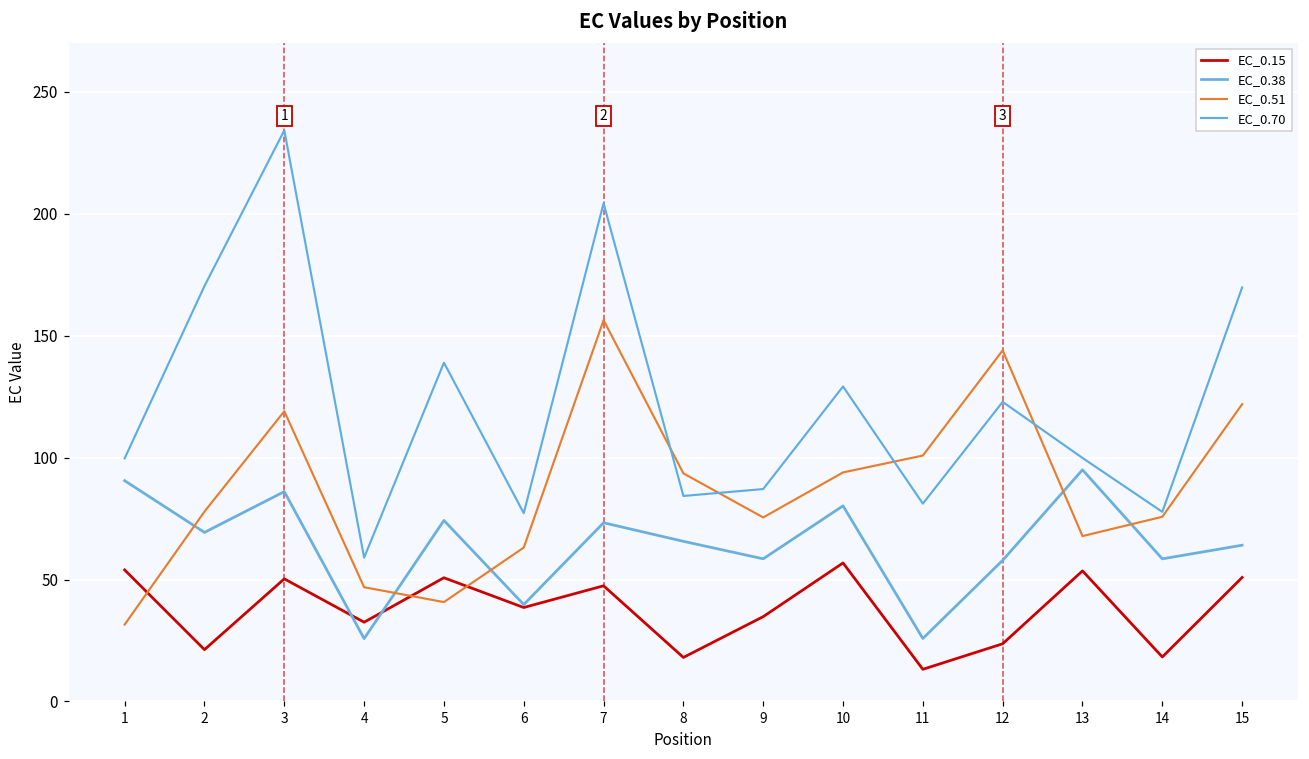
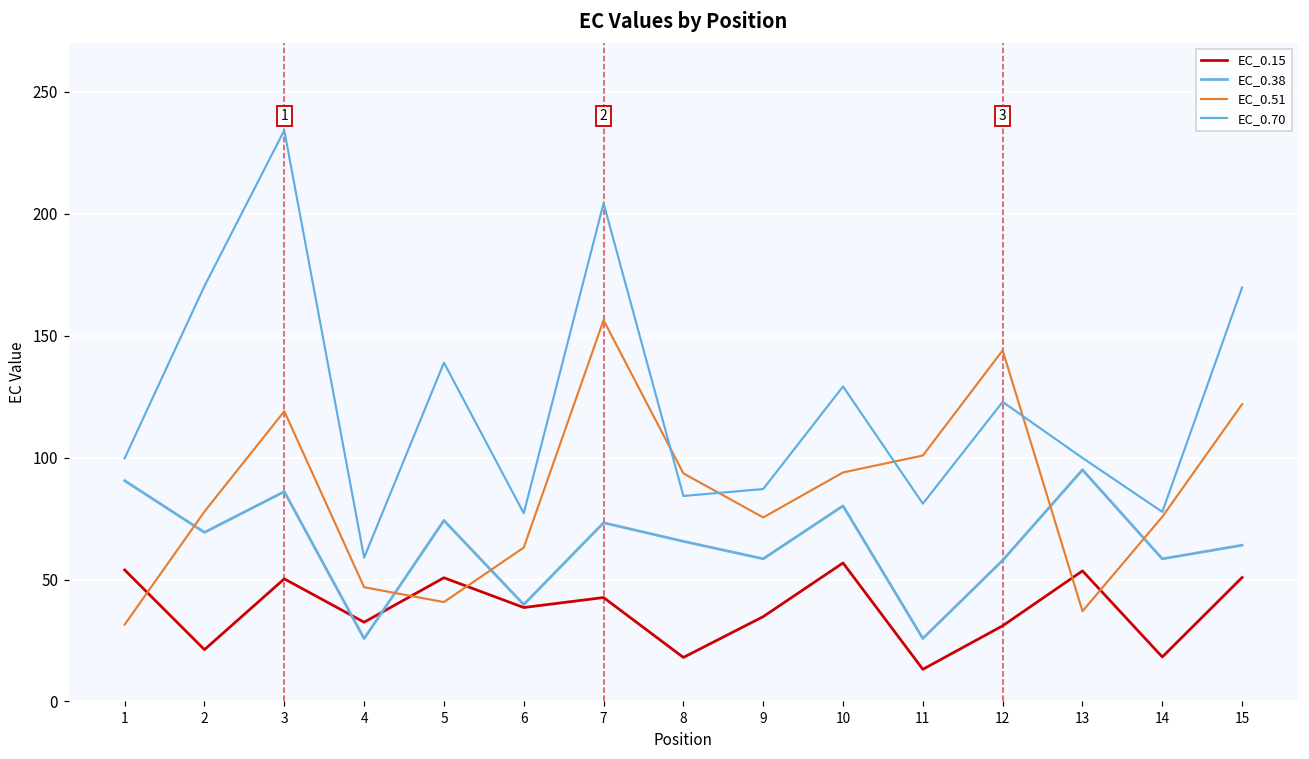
EC_0.15, 7: 47 -> 43
EC_0.15, 12: 24 -> 31
EC_0.51, 13: 68 -> 37
